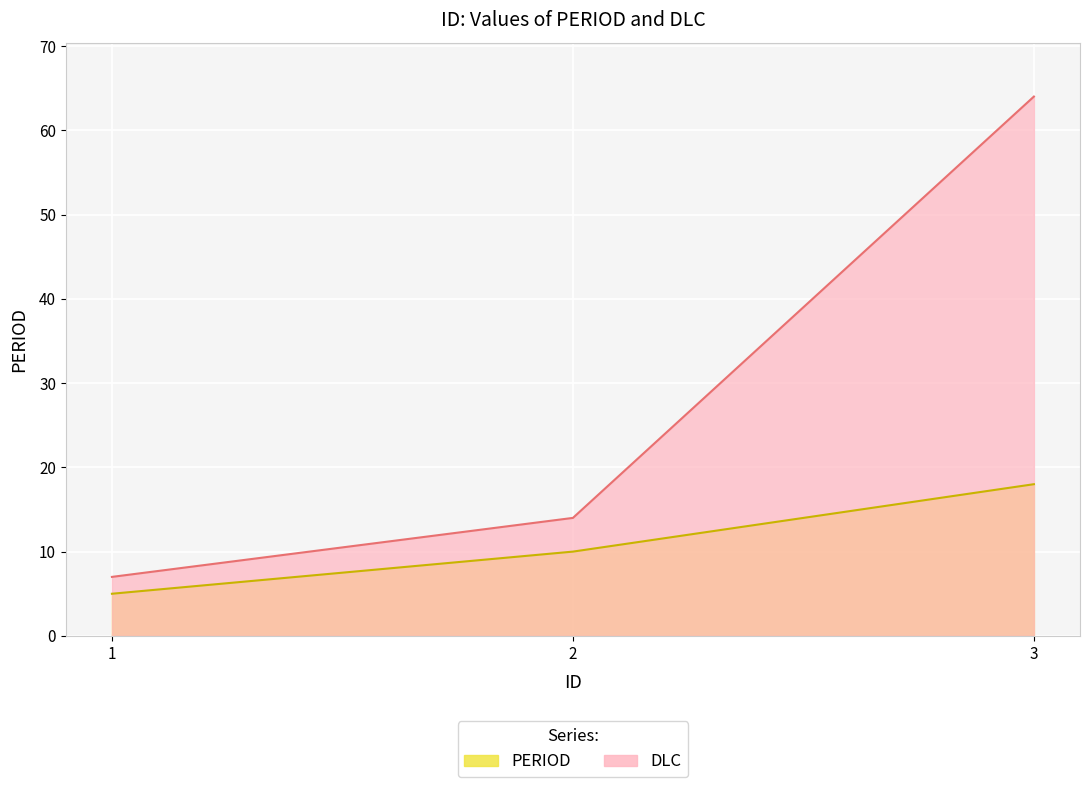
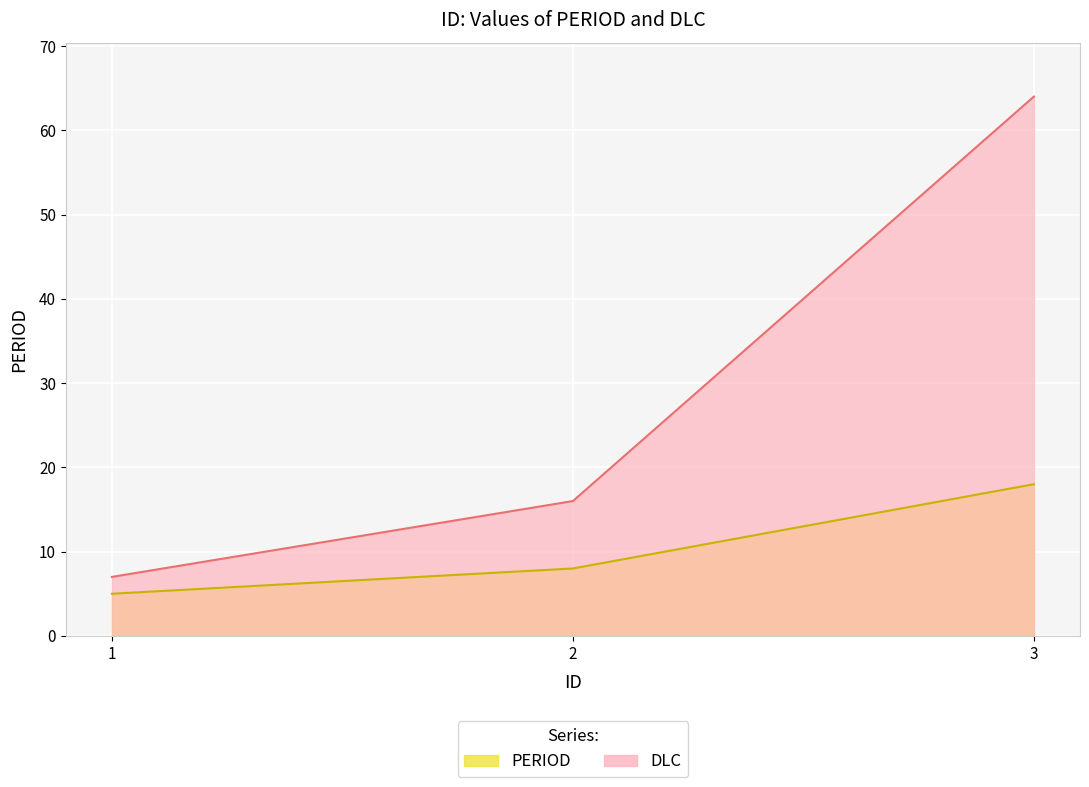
PERIOD, 2: 10 -> 8
DLC, 2: 14 -> 16
